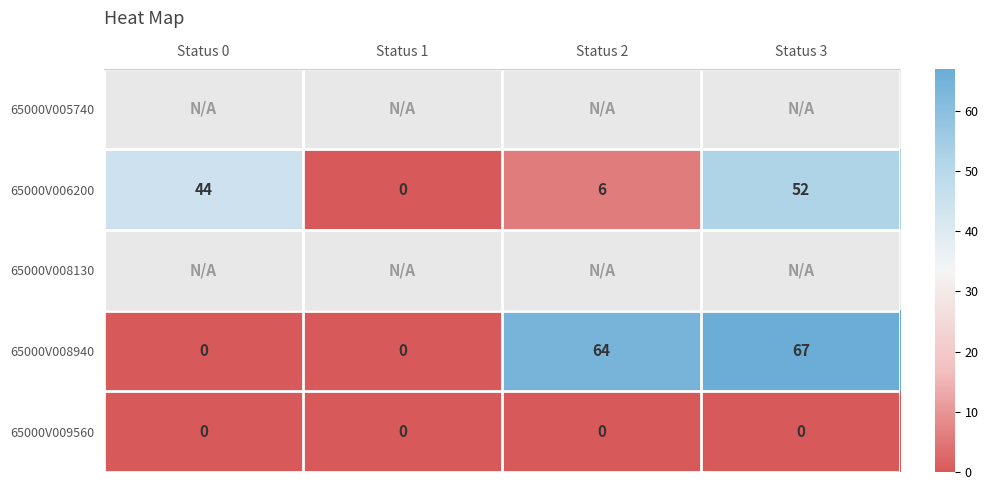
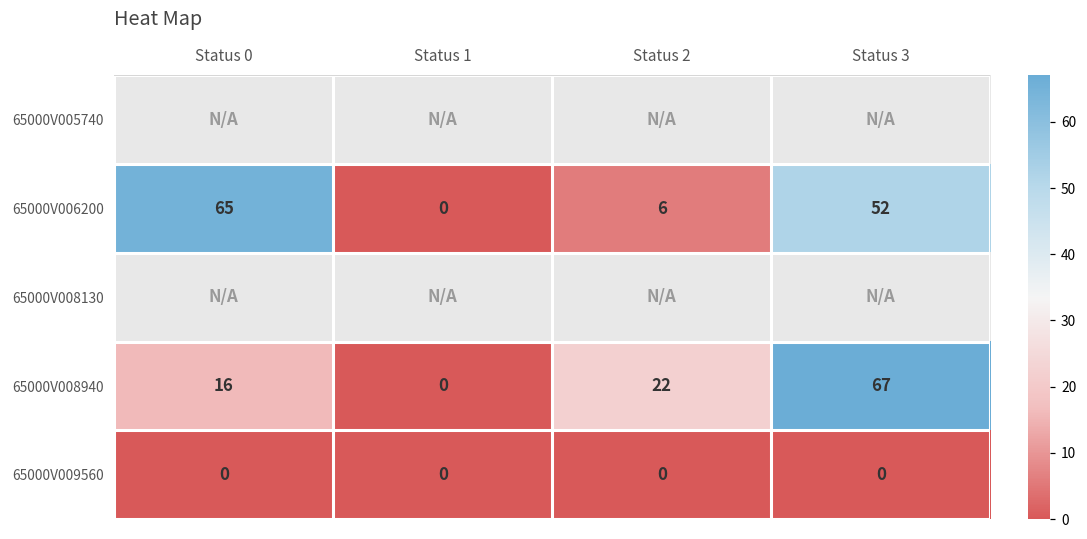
65000V006200, Status 0: 44 -> 65
65000V008940, Status 0: 0 -> 16
65000V008940, Status 2: 64 -> 22
